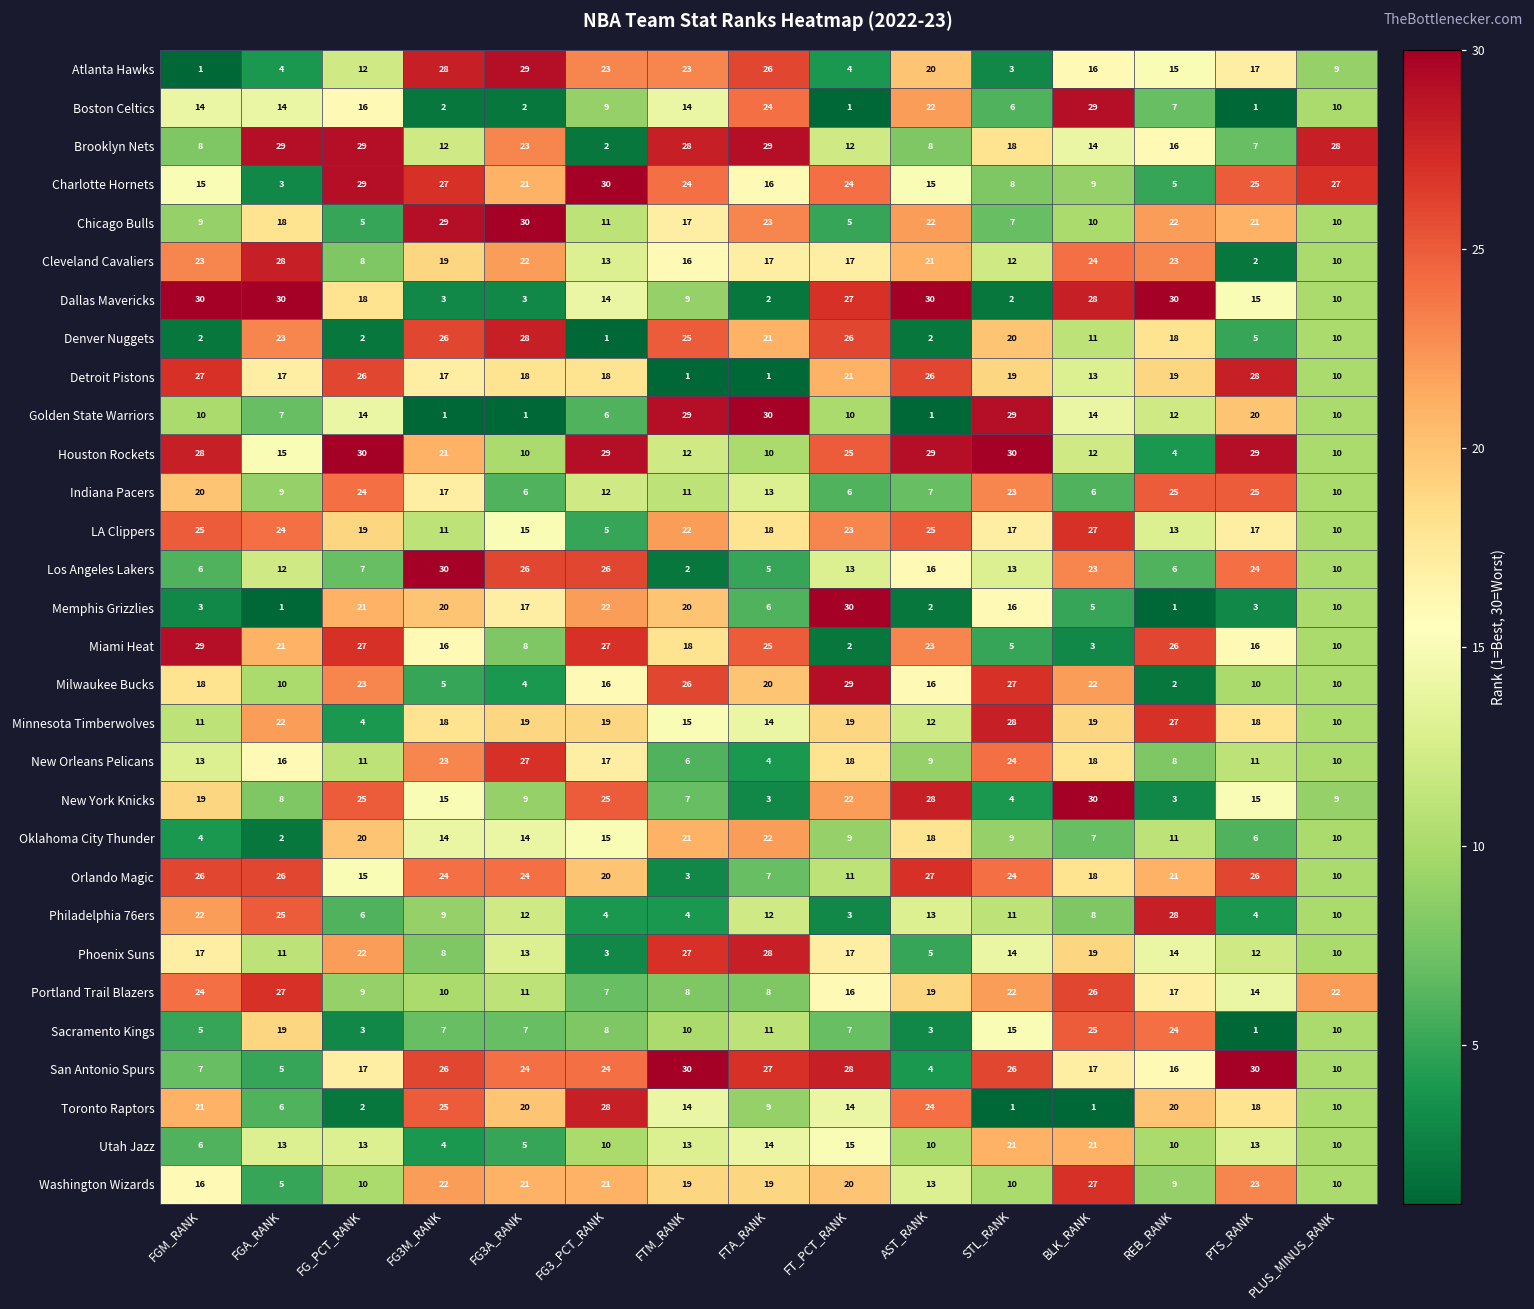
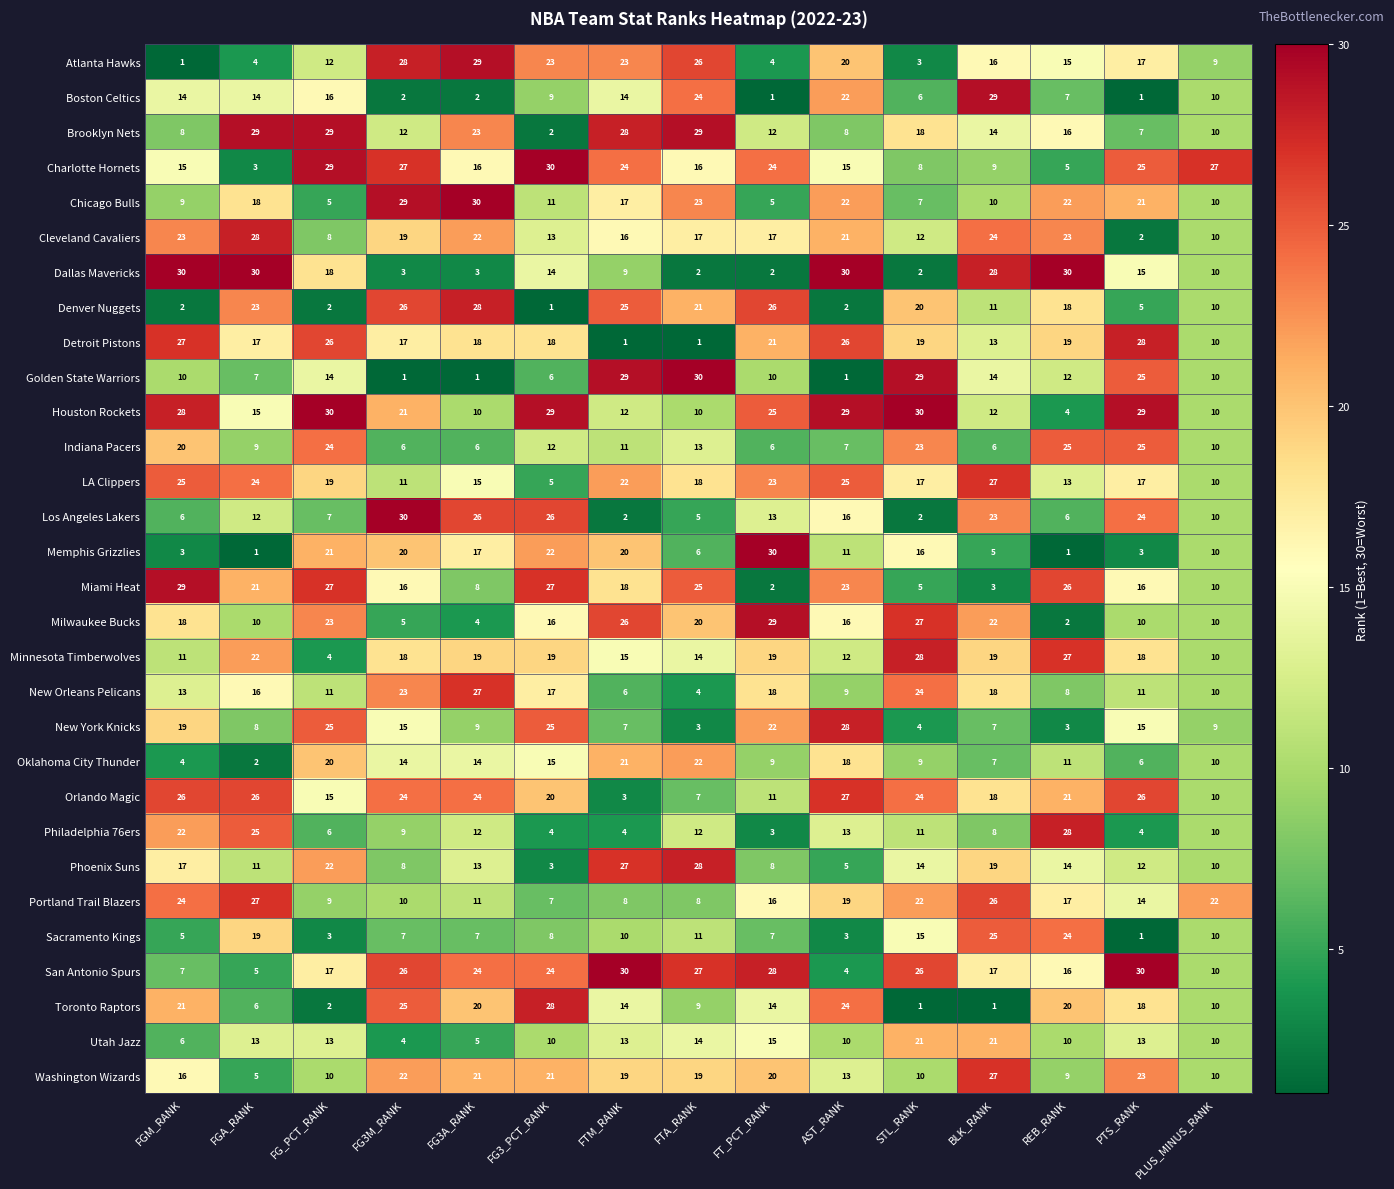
Brooklyn Nets, PLUS_MINUS_RANK: 28 -> 10
Charlotte Hornets, FG3A_RANK: 21 -> 16
Dallas Mavericks, FT_PCT_RANK: 27 -> 2
Golden State Warriors, PTS_RANK: 20 -> 25
Indiana Pacers, FG3M_RANK: 17 -> 6
Los Angeles Lakers, STL_RANK: 13 -> 2
Memphis Grizzlies, AST_RANK: 2 -> 11
New York Knicks, BLK_RANK: 30 -> 7
Phoenix Suns, FT_PCT_RANK: 17 -> 8
